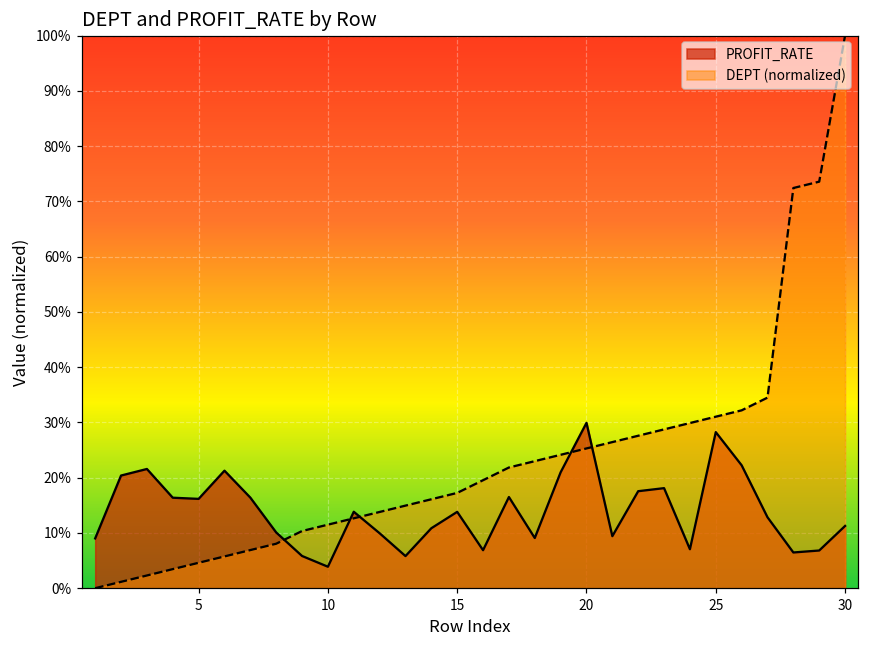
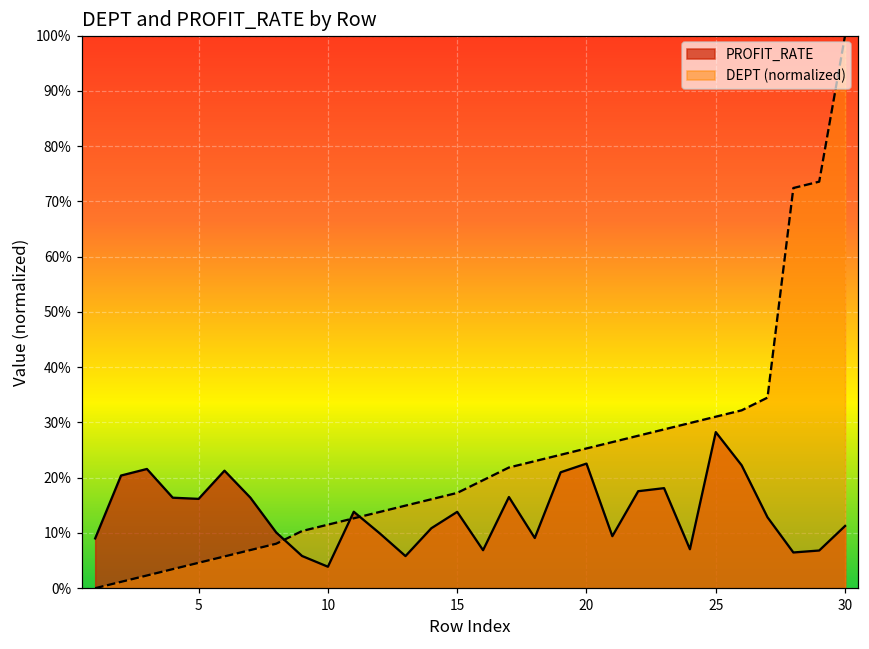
PROFIT_RATE, 20: 30% -> 23%
